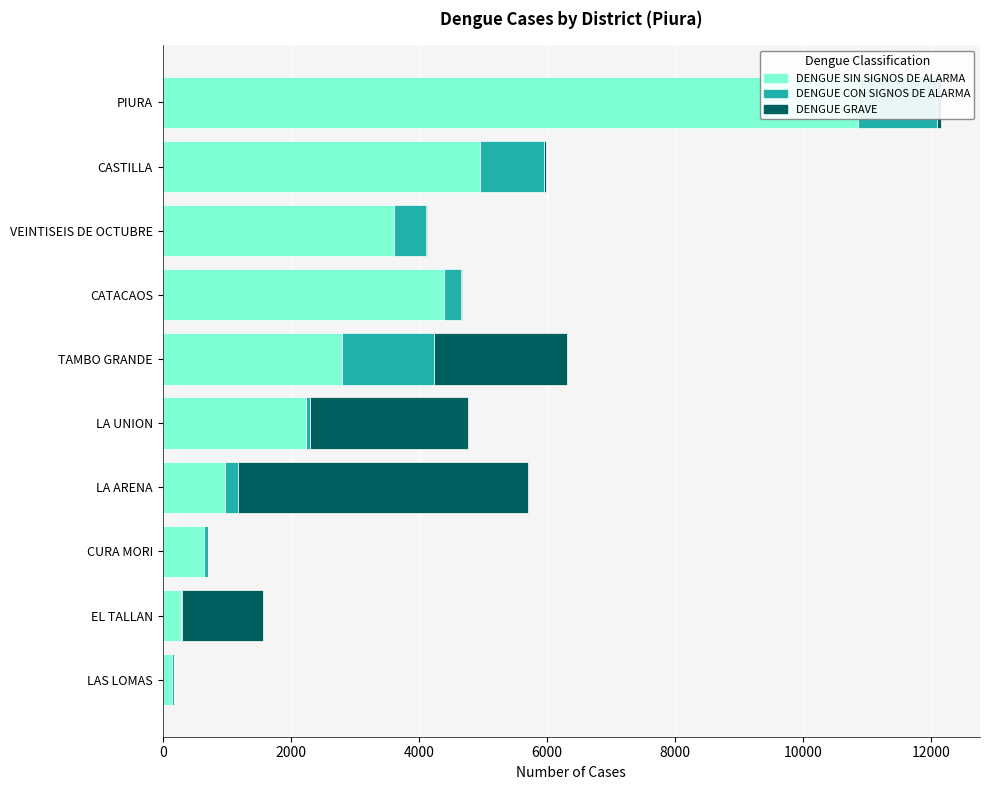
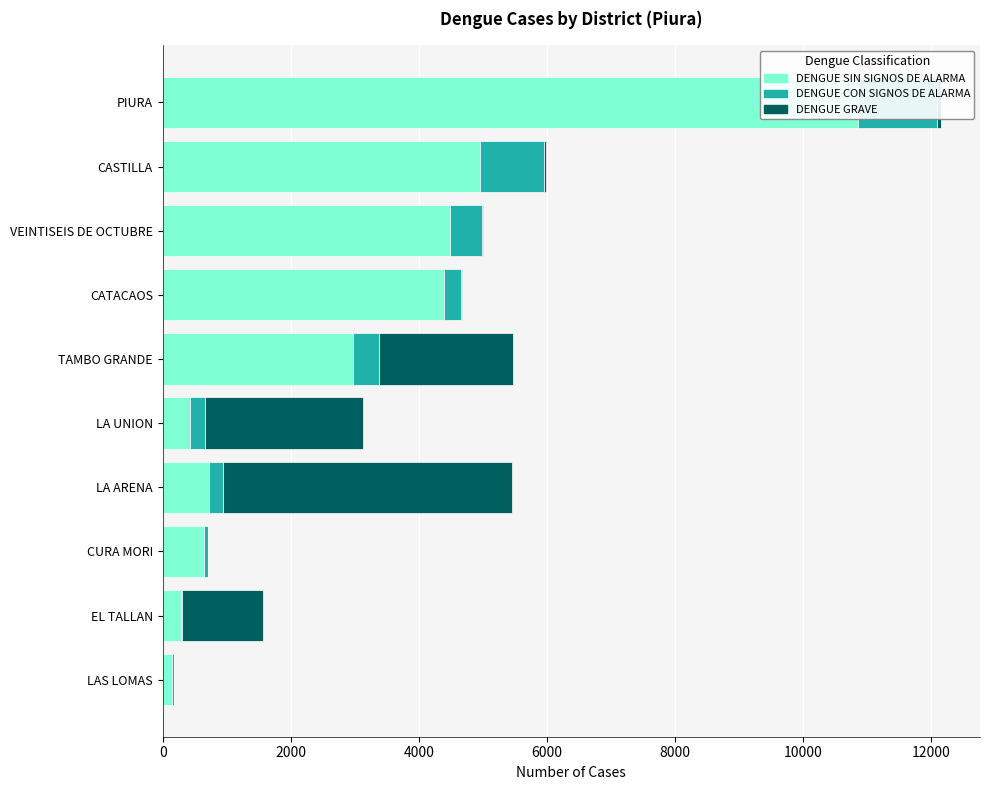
DENGUE SIN SIGNOS DE ALARMA, VEINTISEIS DE OCTUBRE: 3600 -> 4500
DENGUE SIN SIGNOS DE ALARMA, TAMBO GRANDE: 2800 -> 3000
DENGUE CON SIGNOS DE ALARMA, TAMBO GRANDE: 1400 -> 400
DENGUE SIN SIGNOS DE ALARMA, LA UNION: 2200 -> 400
DENGUE CON SIGNOS DE ALARMA, LA UNION: 100 -> 200
DENGUE SIN SIGNOS DE ALARMA, LA ARENA: 1000 -> 700
